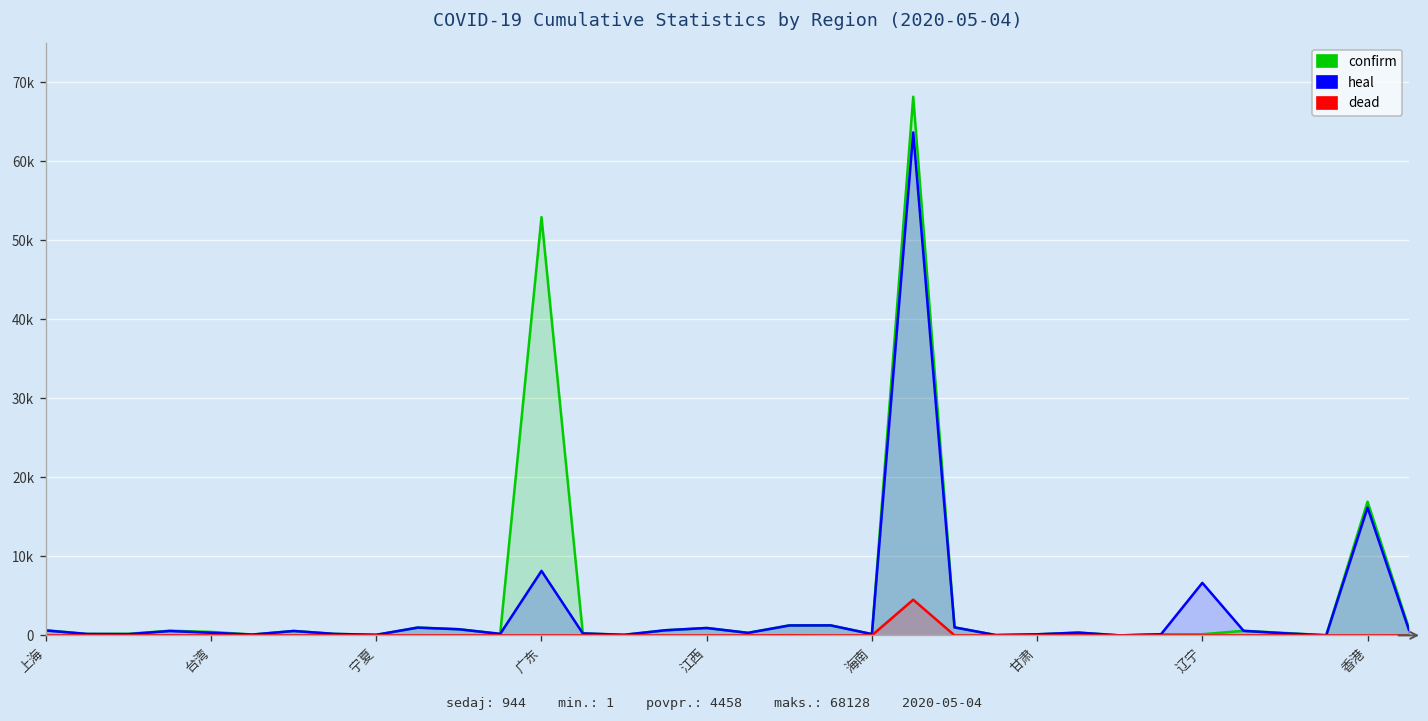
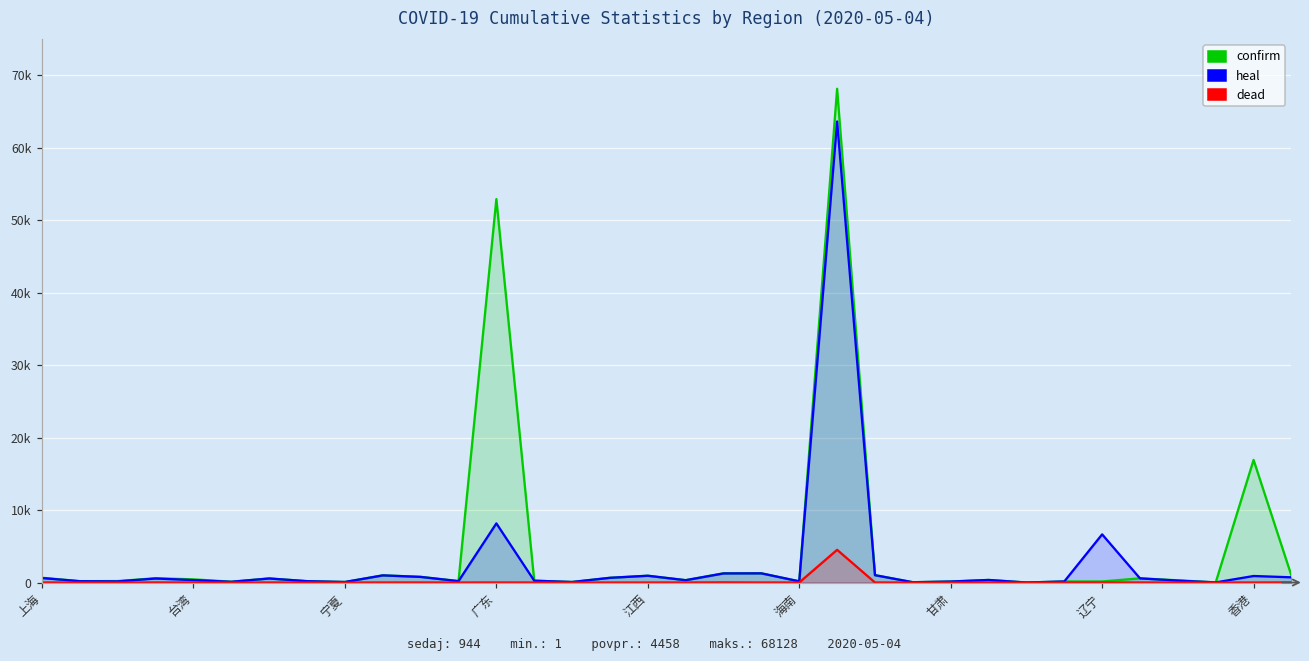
heal, 香港: 16000 -> 1000
